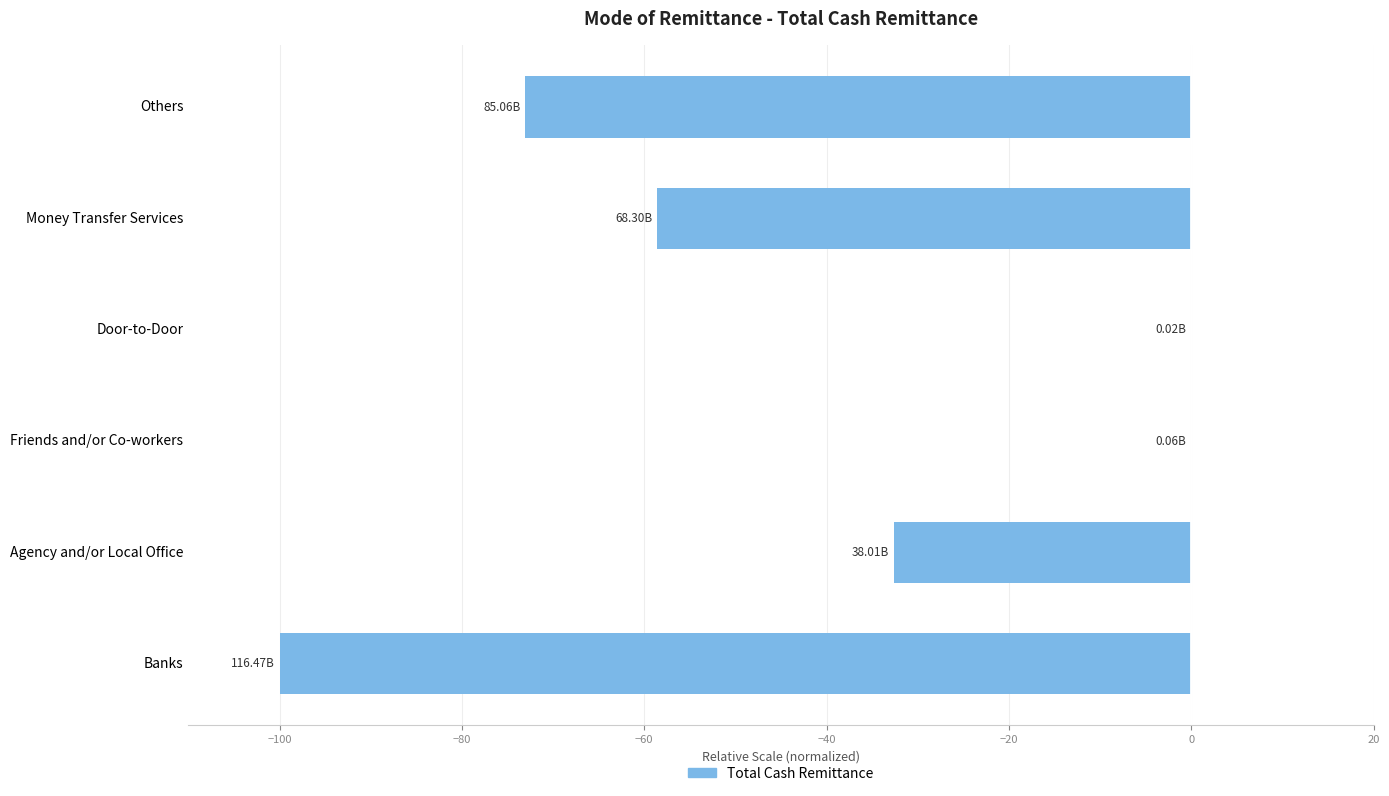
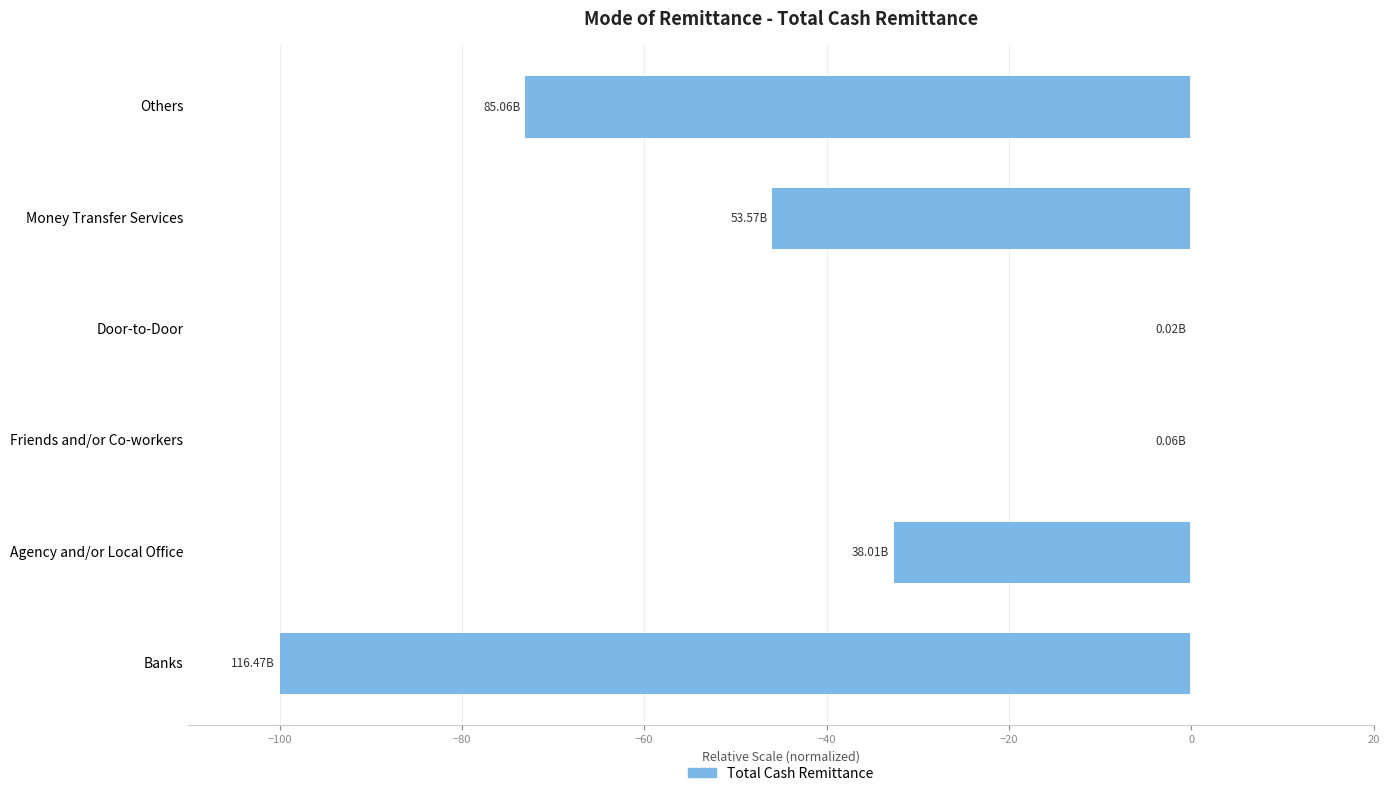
Money Transfer Services: 68.30B -> 53.57B
